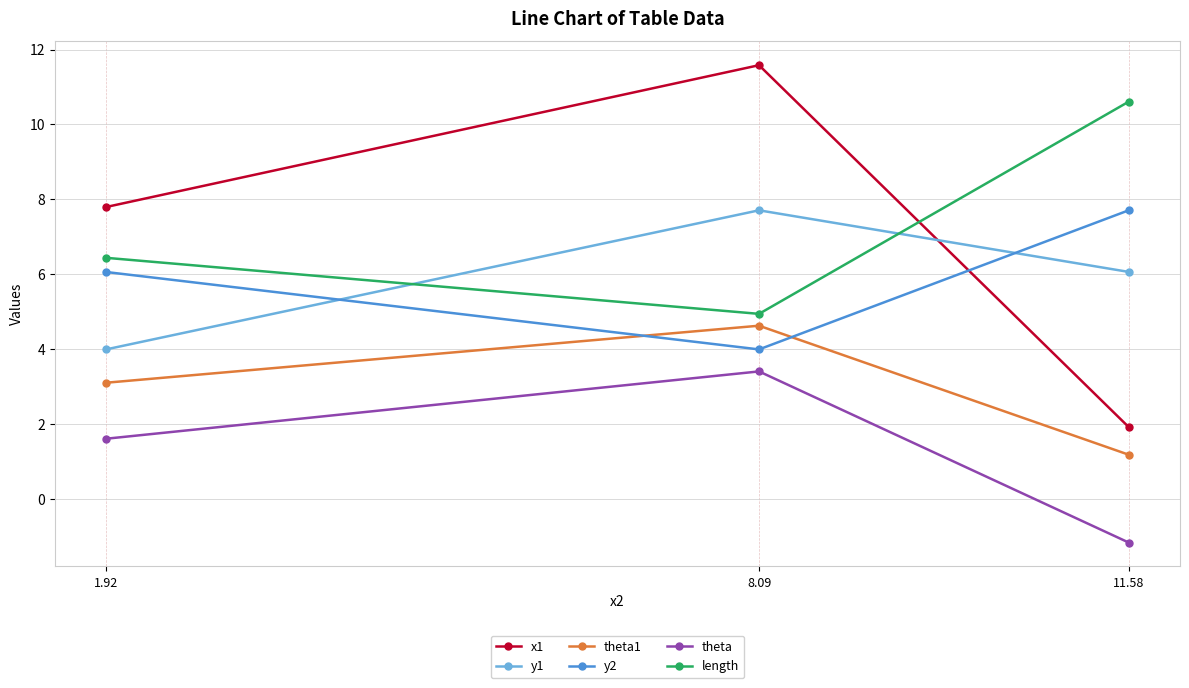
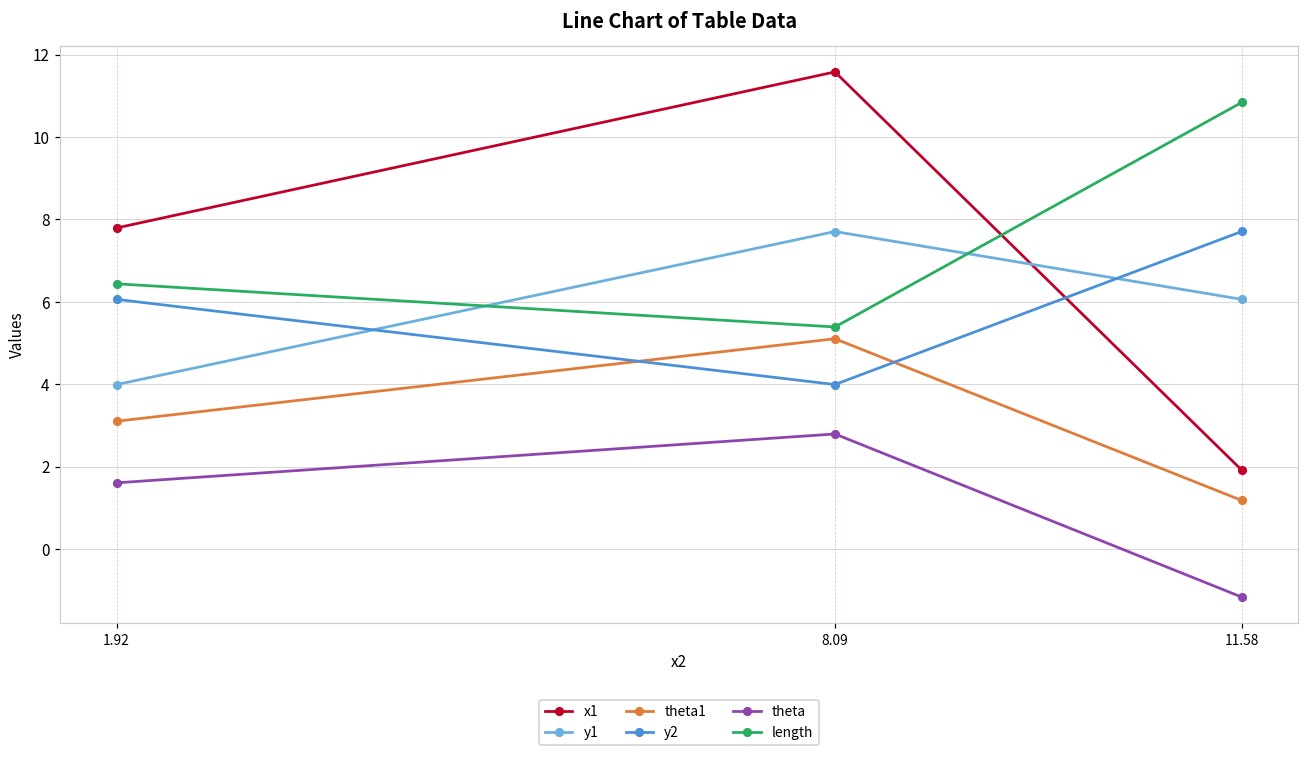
theta1, 8.09: 4.6 -> 5.1
theta, 8.09: 3.4 -> 2.8
length, 8.09: 4.9 -> 5.4
length, 11.58: 10.6 -> 10.8
